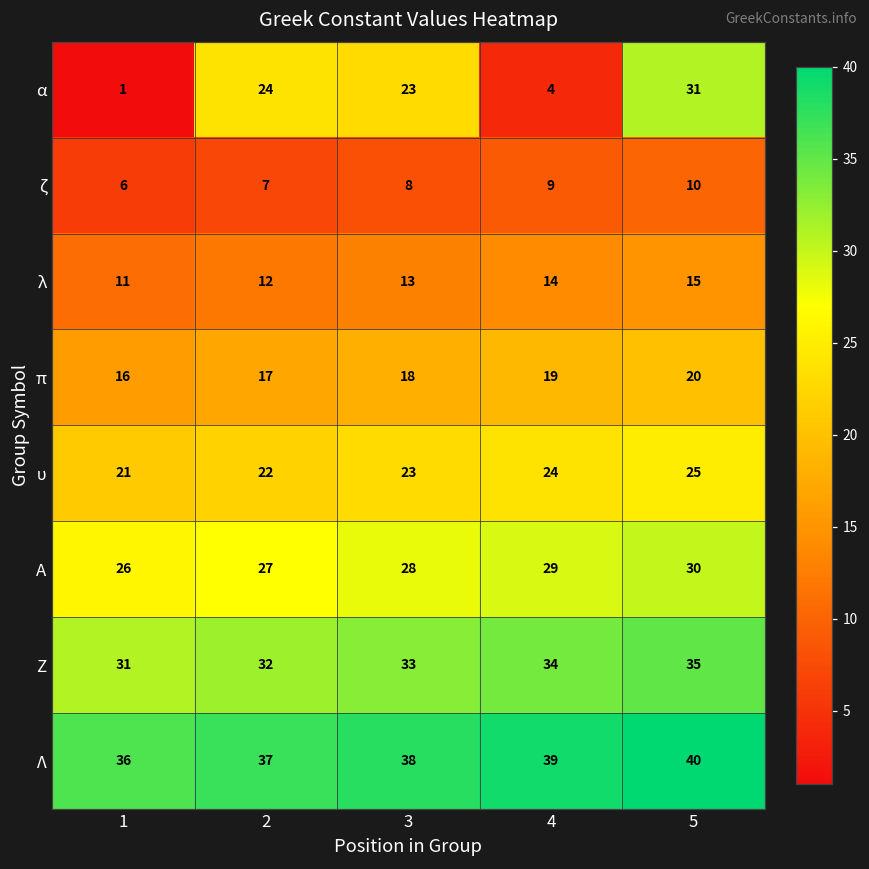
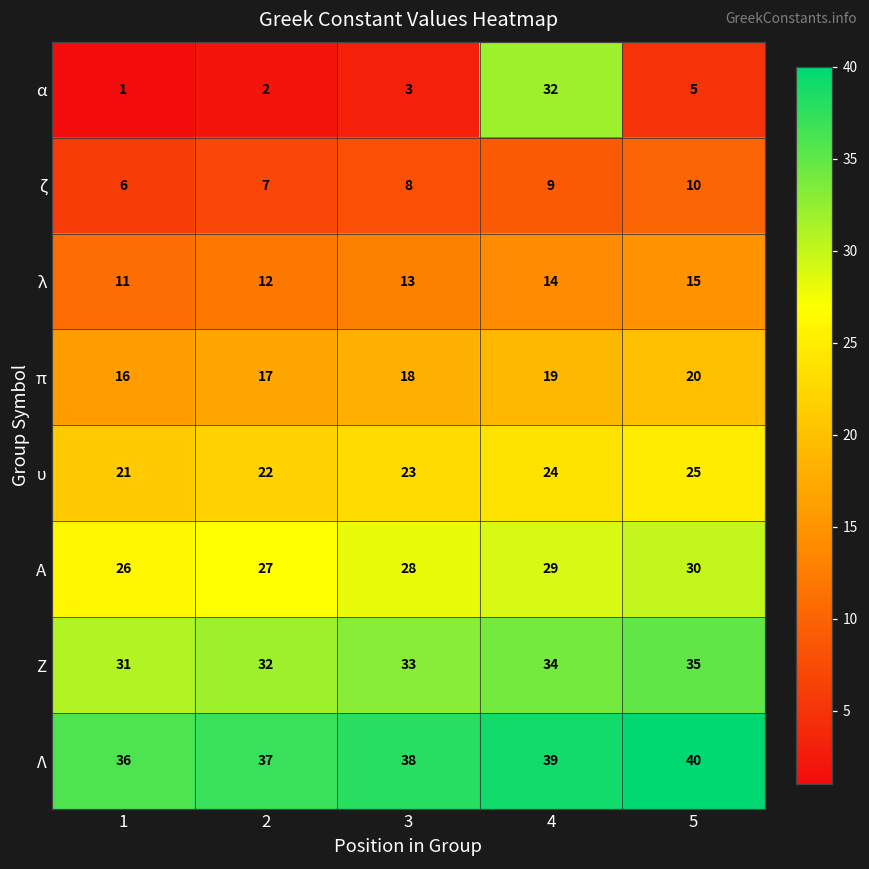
α, 2: 24 -> 2
α, 3: 23 -> 3
α, 4: 4 -> 32
α, 5: 31 -> 5
